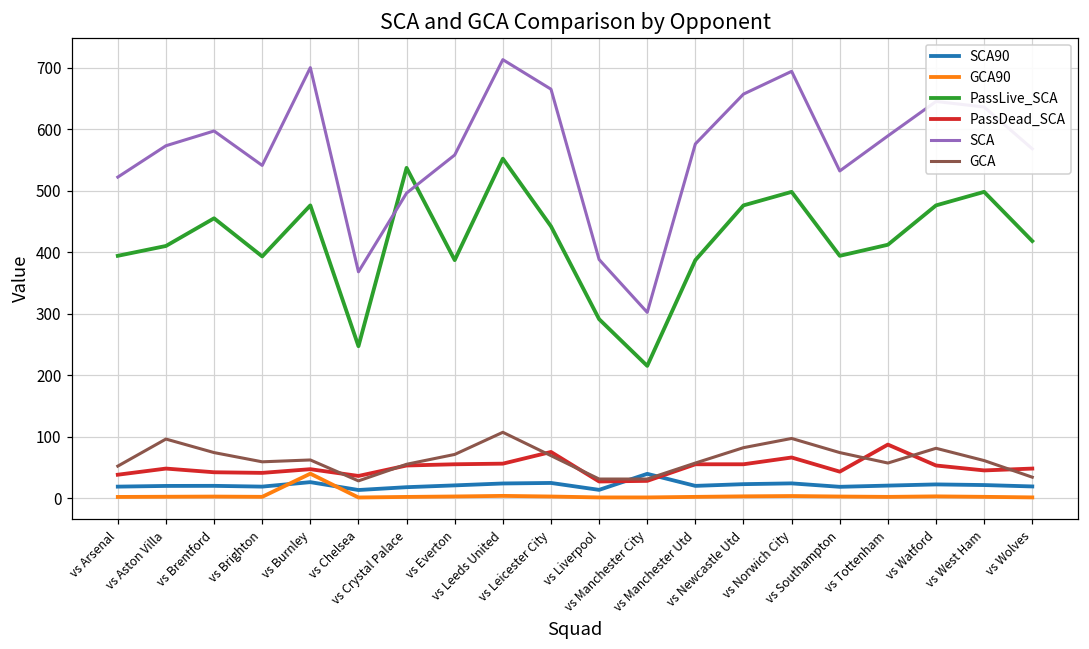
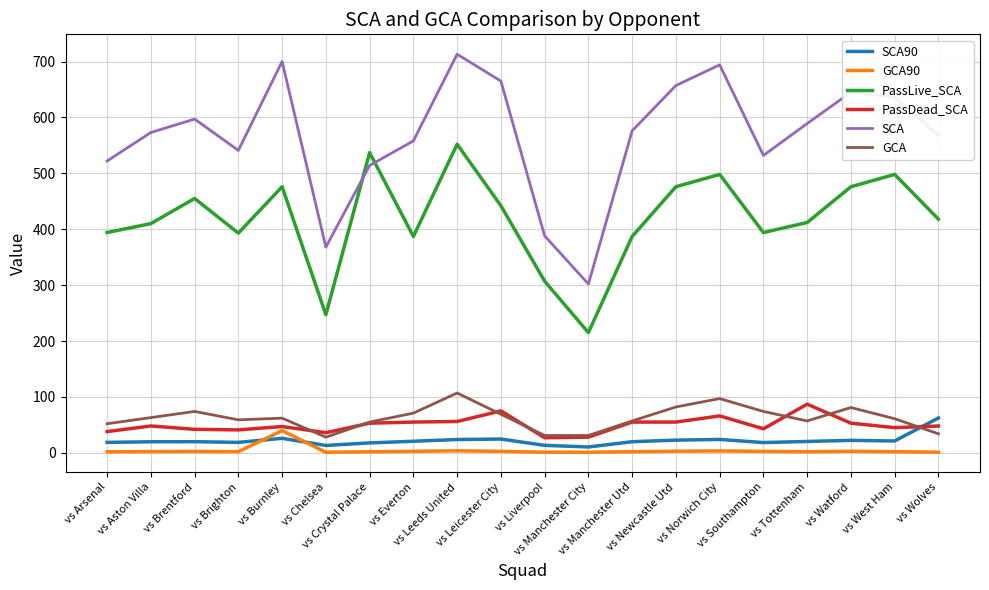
GCA, vs Aston Villa: 100 -> 60
SCA, vs Crystal Palace: 500 -> 510
PassLive_SCA, vs Liverpool: 290 -> 310
SCA90, vs Manchester City: 40 -> 10
SCA90, vs Wolves: 20 -> 60
